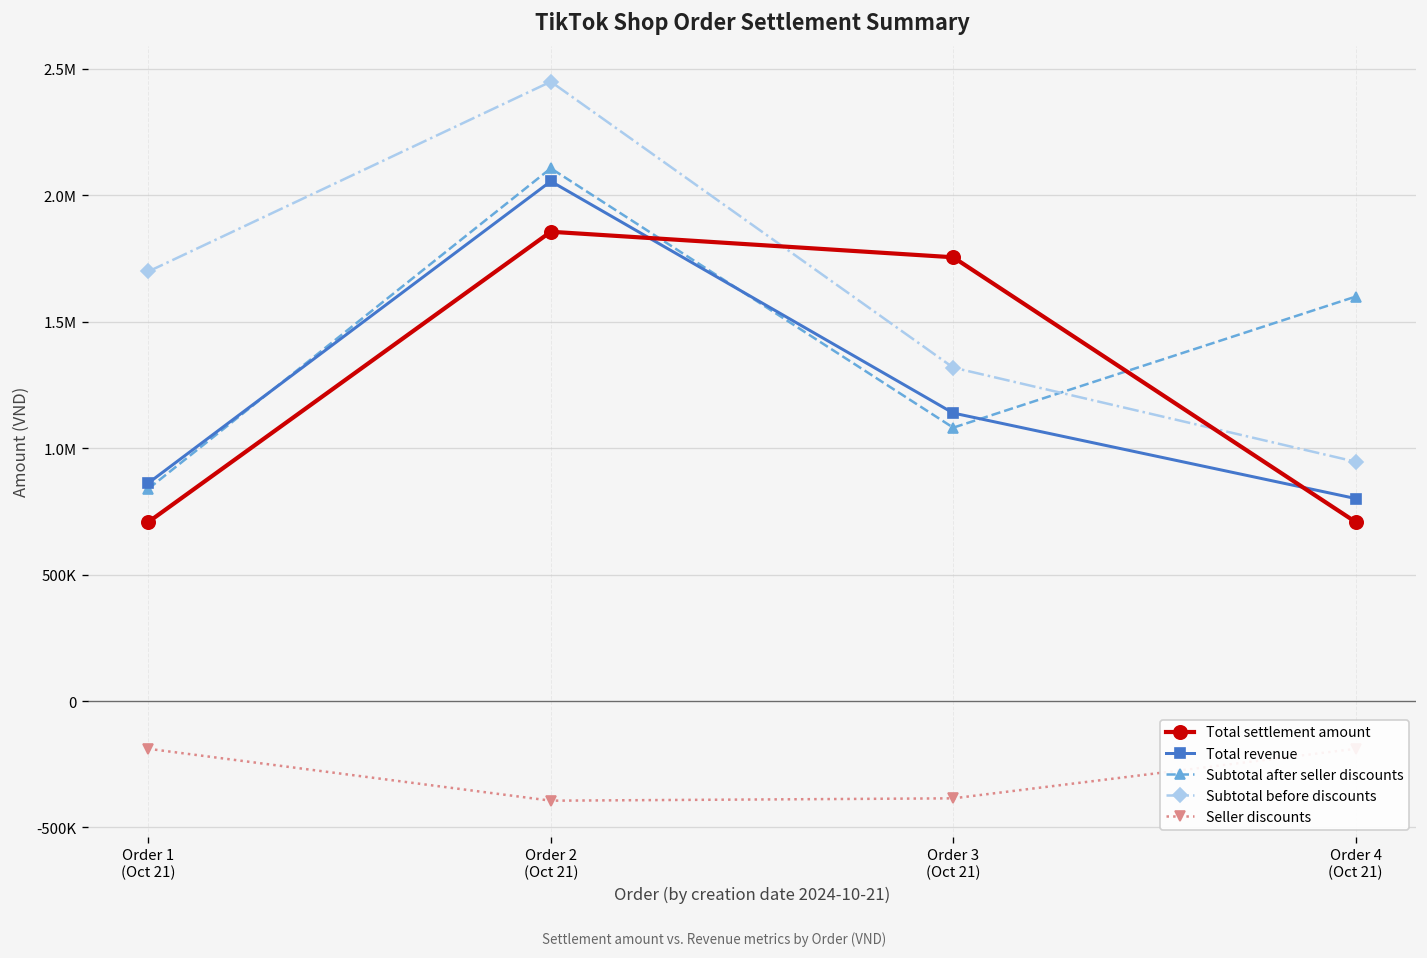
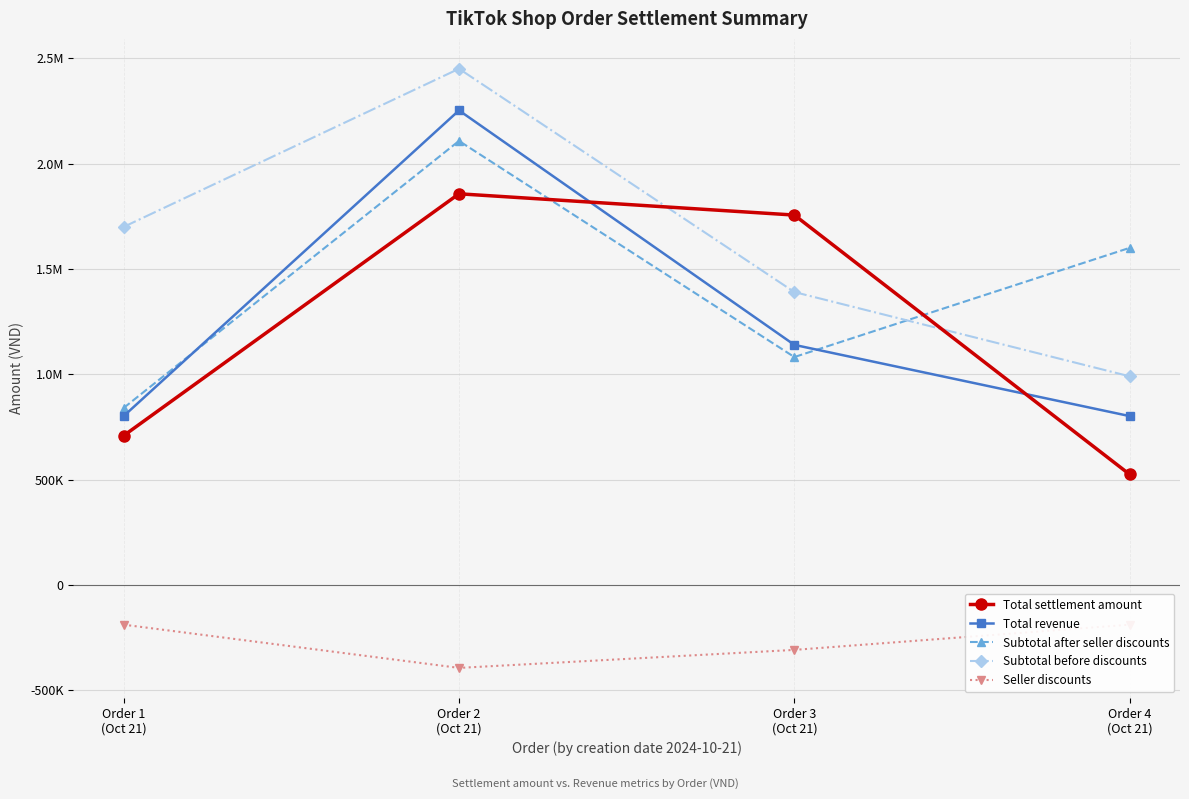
Total revenue, Order 1 (Oct 21): 860000 -> 800000
Total revenue, Order 2 (Oct 21): 2060000 -> 2250000
Subtotal before discounts, Order 3 (Oct 21): 1320000 -> 1390000
Seller discounts, Order 3 (Oct 21): -380000 -> -310000
Total settlement amount, Order 4 (Oct 21): 710000 -> 520000
Subtotal before discounts, Order 4 (Oct 21): 950000 -> 990000
